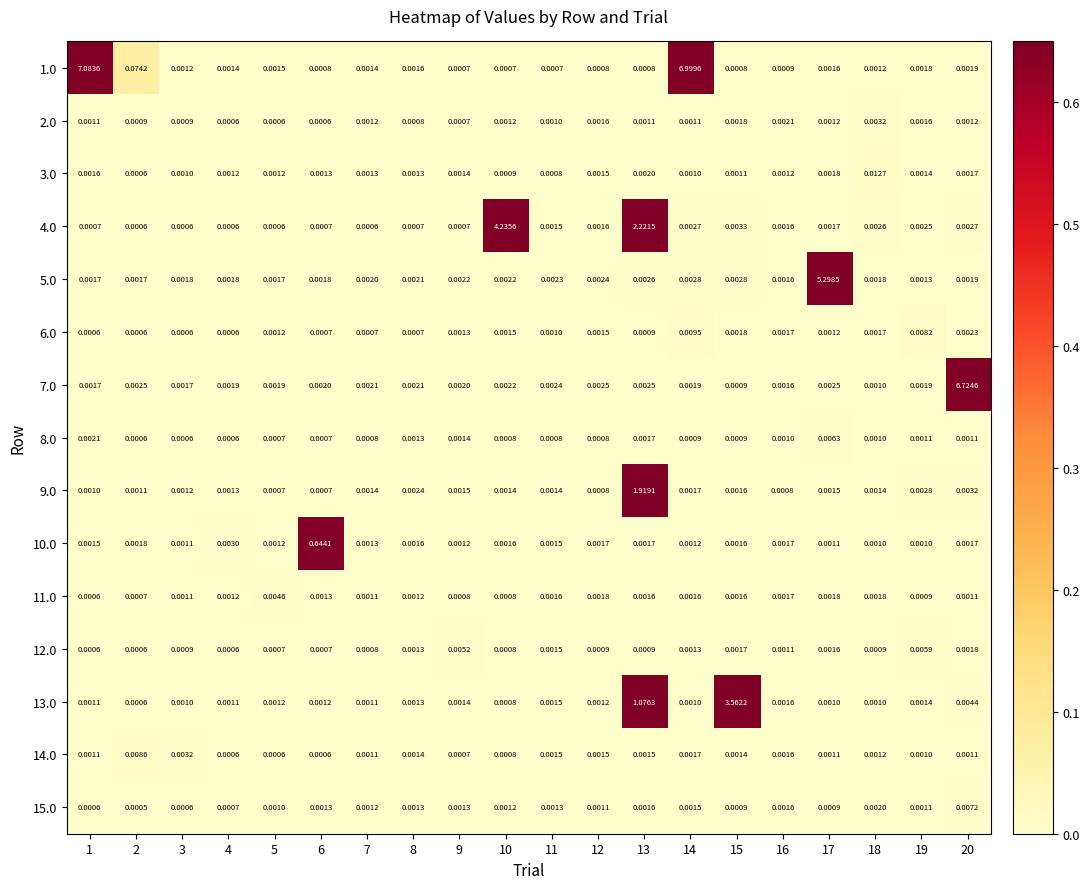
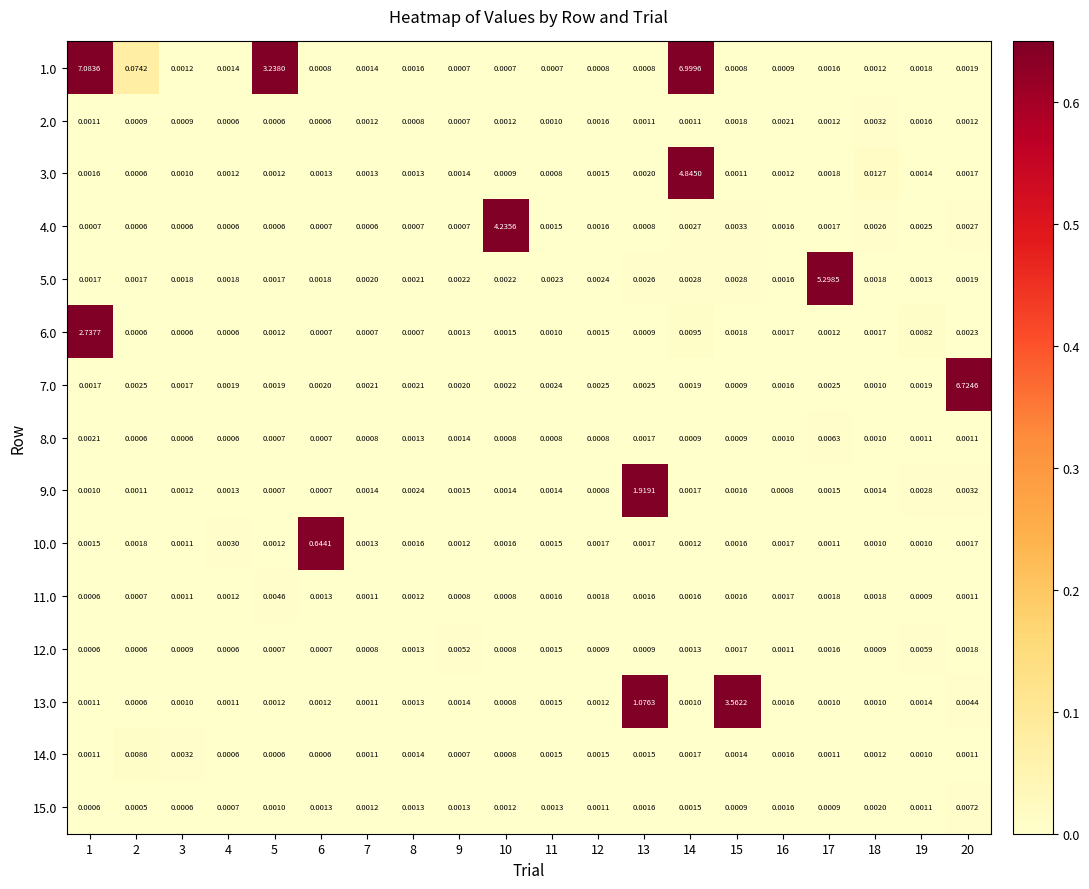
1.0, 5: 0.0015 -> 3.2380
3.0, 14: 0.0010 -> 4.8450
4.0, 13: 2.2215 -> 0.0008
6.0, 1: 0.0006 -> 2.7377
